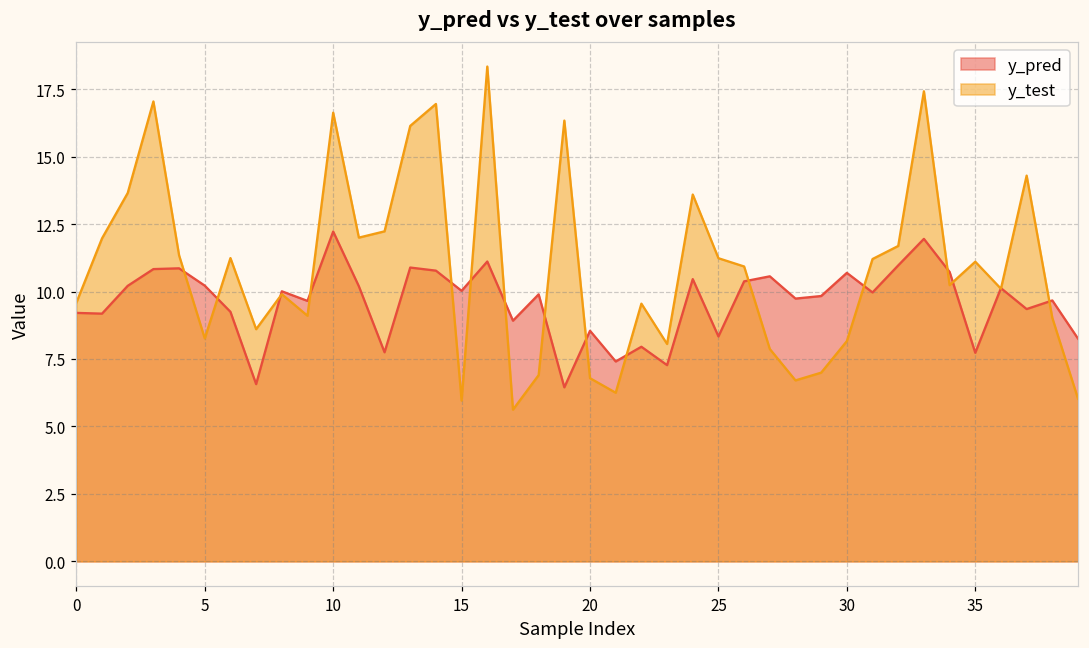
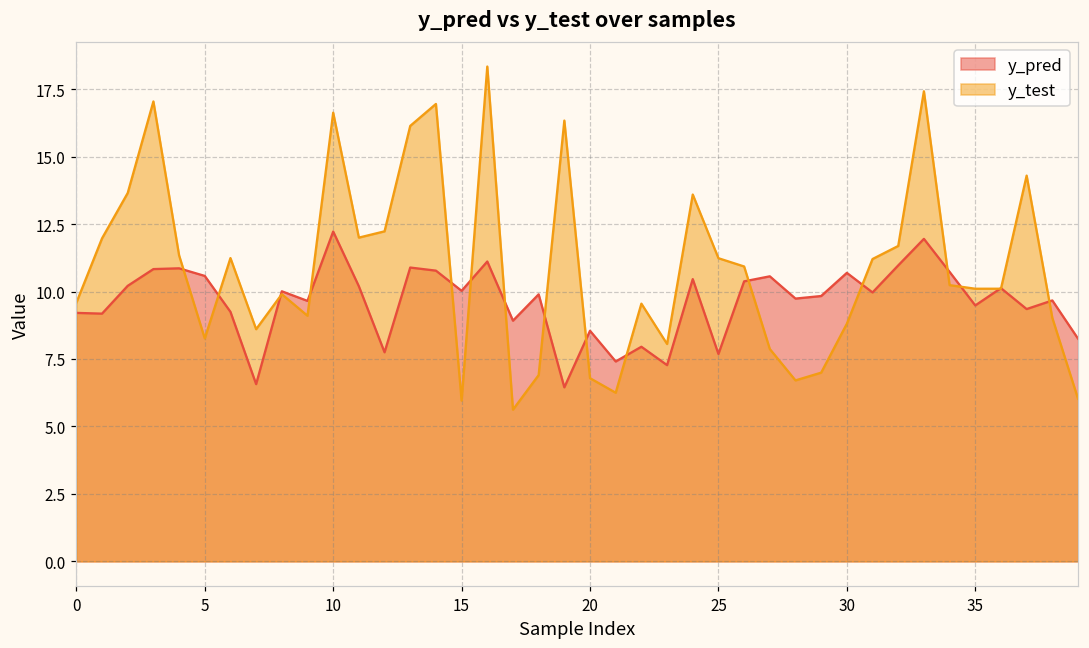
y_pred, 5: 10.2 -> 10.6
y_pred, 25: 8.3 -> 7.7
y_test, 30: 8.2 -> 8.8
y_pred, 35: 7.7 -> 9.5
y_test, 35: 11.1 -> 10.1
